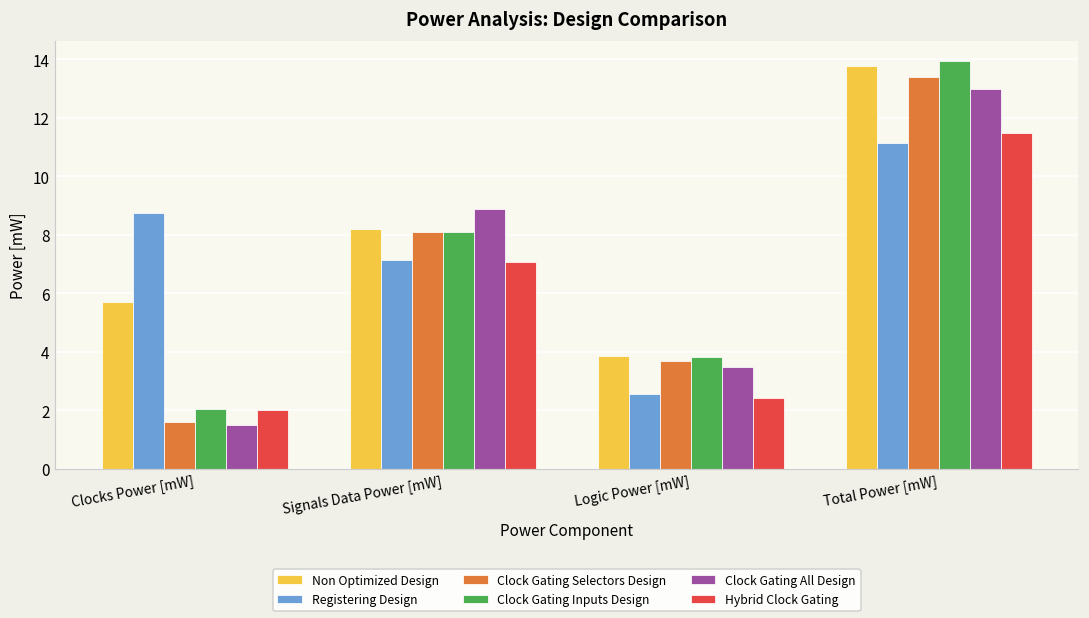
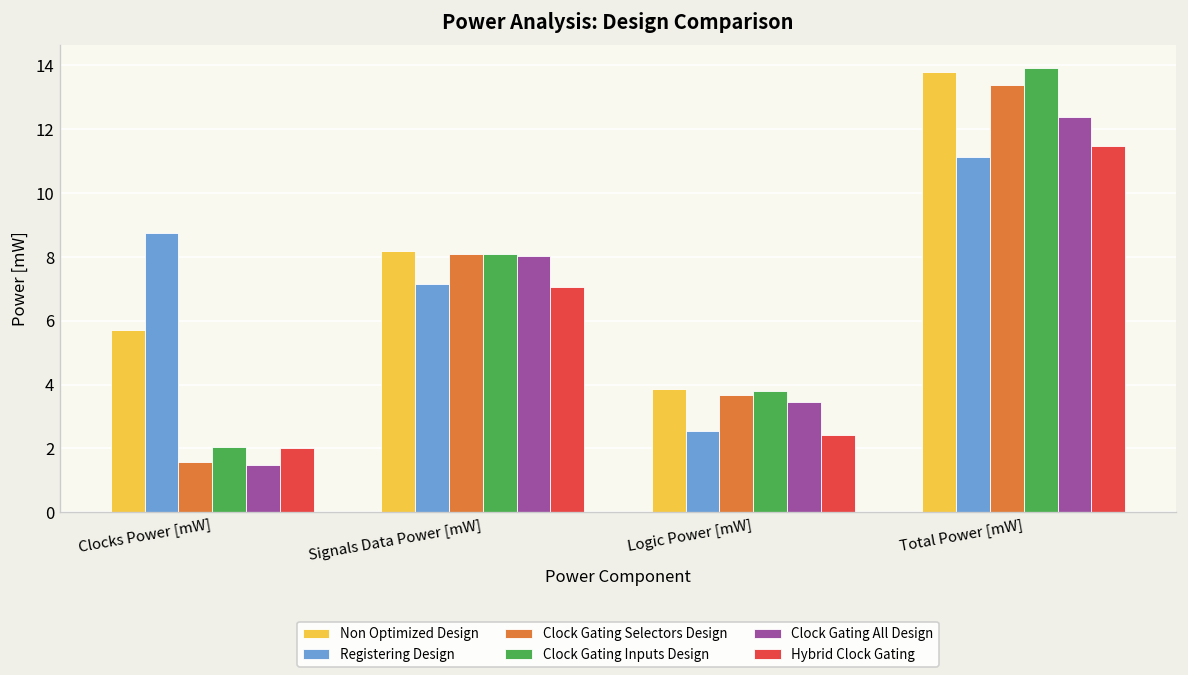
Clock Gating All Design, Signals Data Power [mW]: 8.9 -> 8.0
Clock Gating All Design, Total Power [mW]: 13.0 -> 12.4
